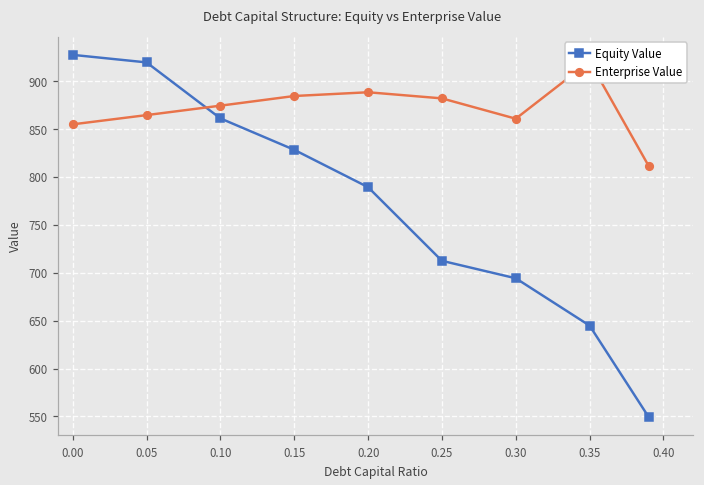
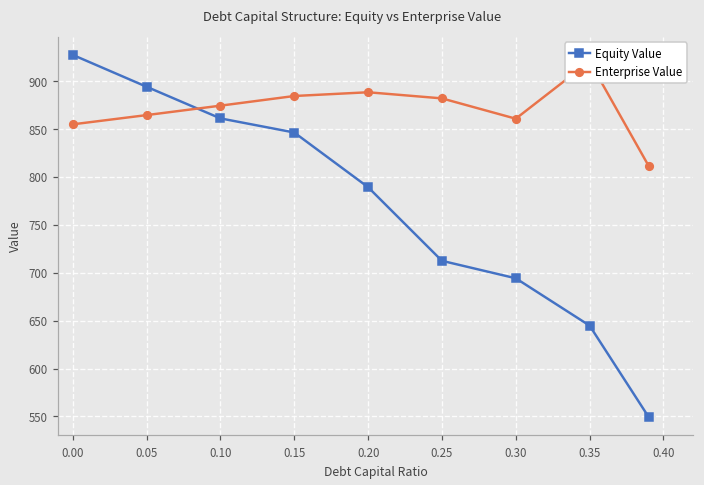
Equity Value, 0.05: 920 -> 890
Equity Value, 0.15: 830 -> 850
